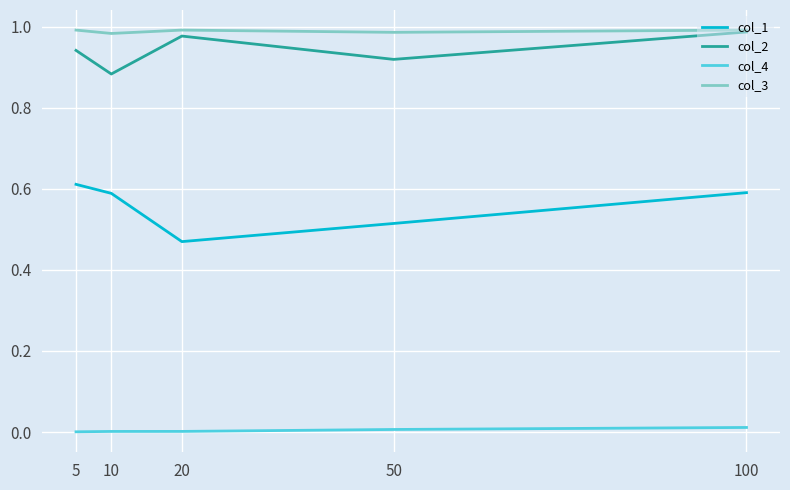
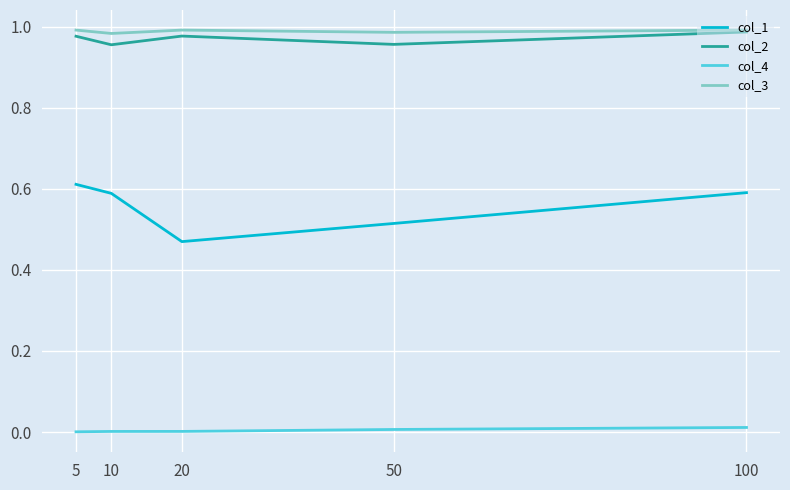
col_2, 5: 0.94 -> 0.98
col_2, 10: 0.88 -> 0.96
col_2, 50: 0.92 -> 0.96
